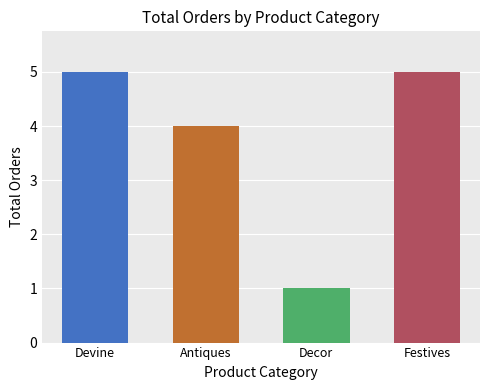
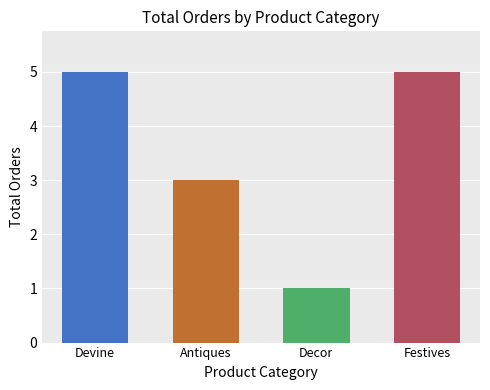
Antiques: 4 -> 3
